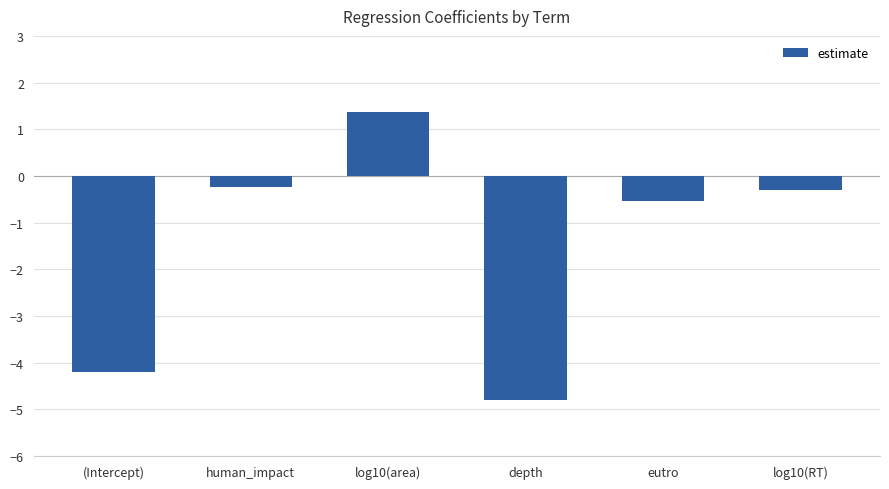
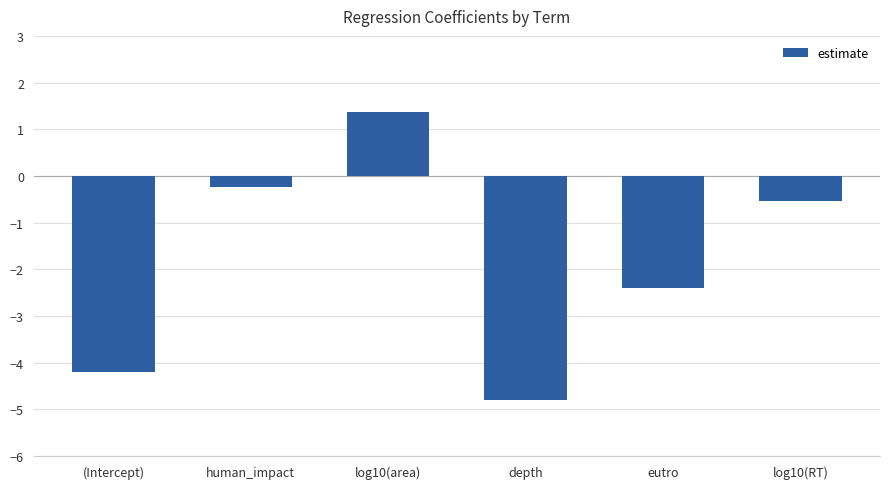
eutro: -0.5 -> -2.4
log10(RT): -0.3 -> -0.5
